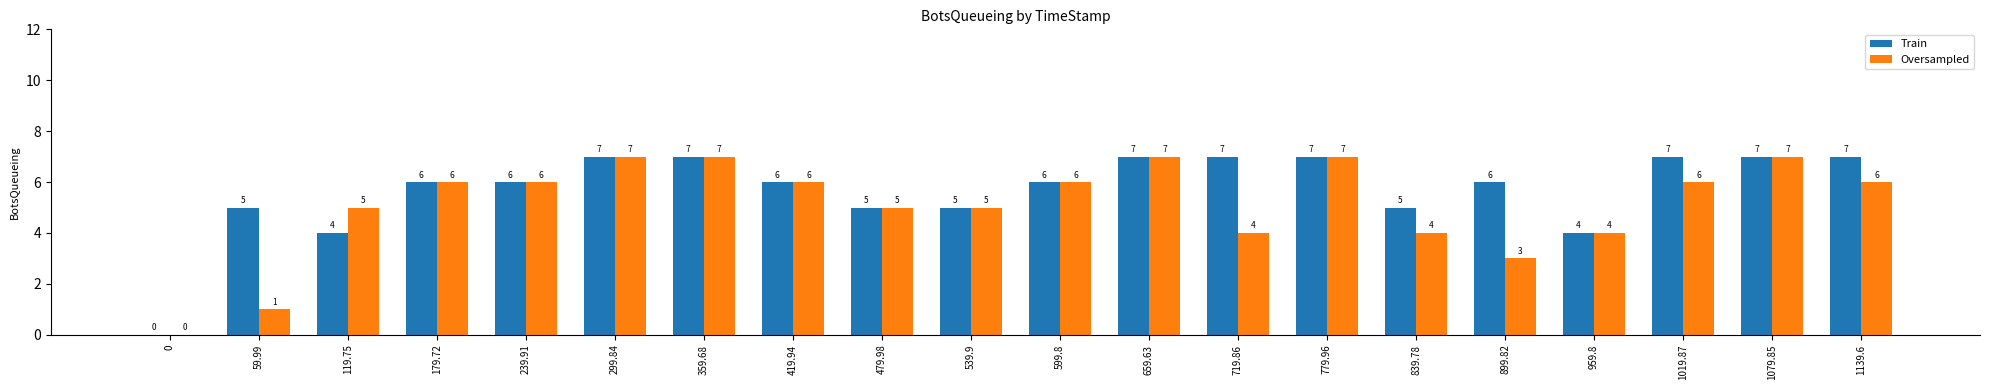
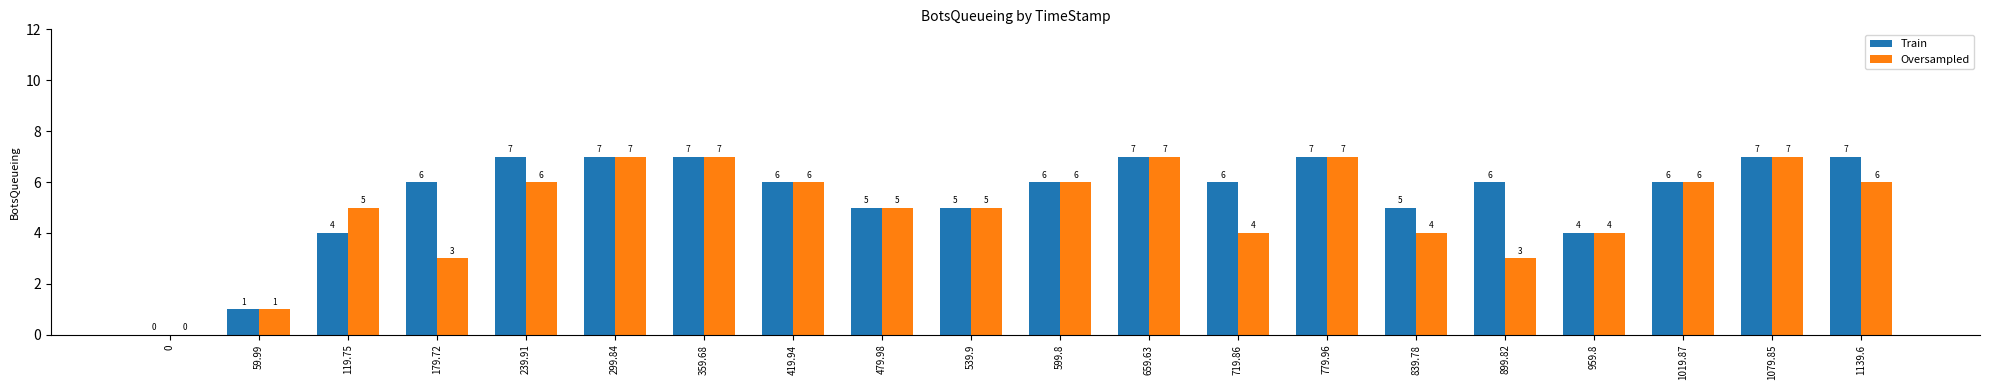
Train, 59.99: 5 -> 1
Oversampled, 179.72: 6 -> 3
Train, 239.91: 6 -> 7
Train, 719.86: 7 -> 6
Train, 1019.87: 7 -> 6
